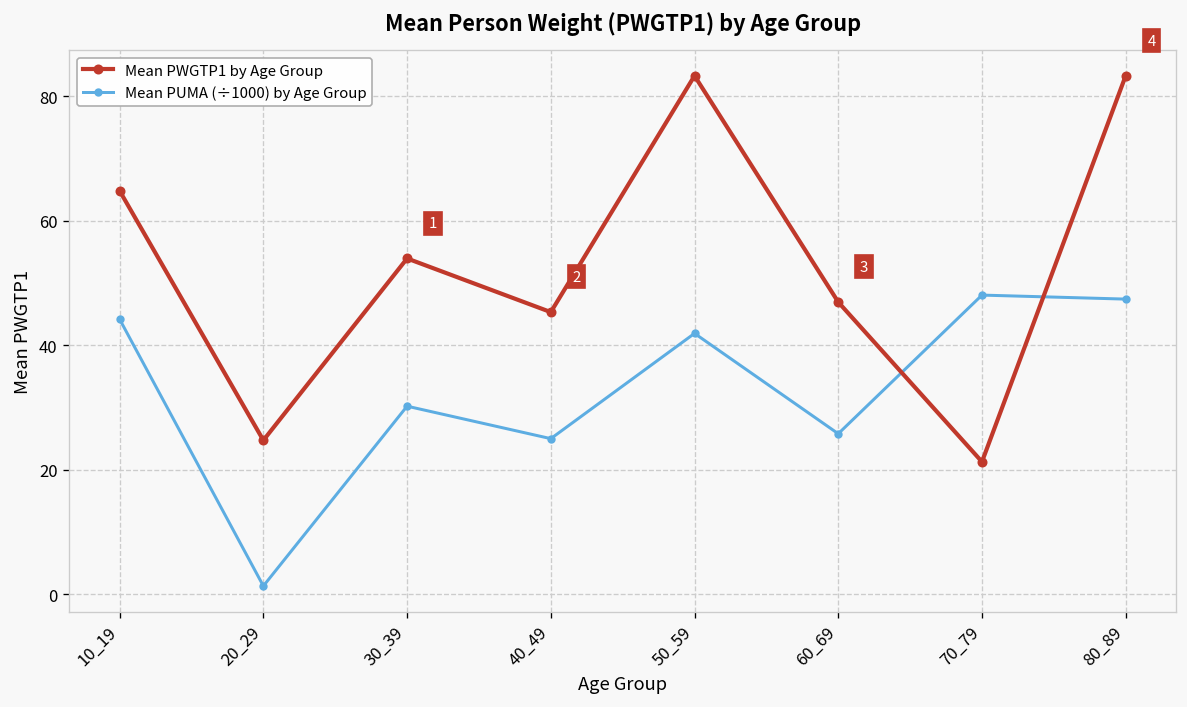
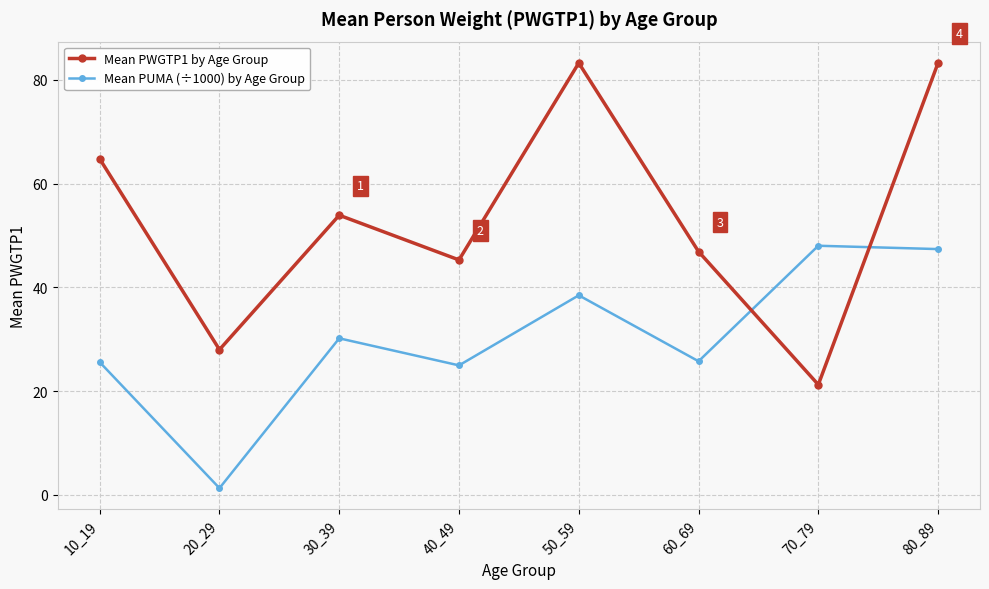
Mean PUMA (÷1000) by Age Group, 10_19: 44 -> 26
Mean PWGTP1 by Age Group, 20_29: 25 -> 28
Mean PUMA (÷1000) by Age Group, 50_59: 42 -> 38
